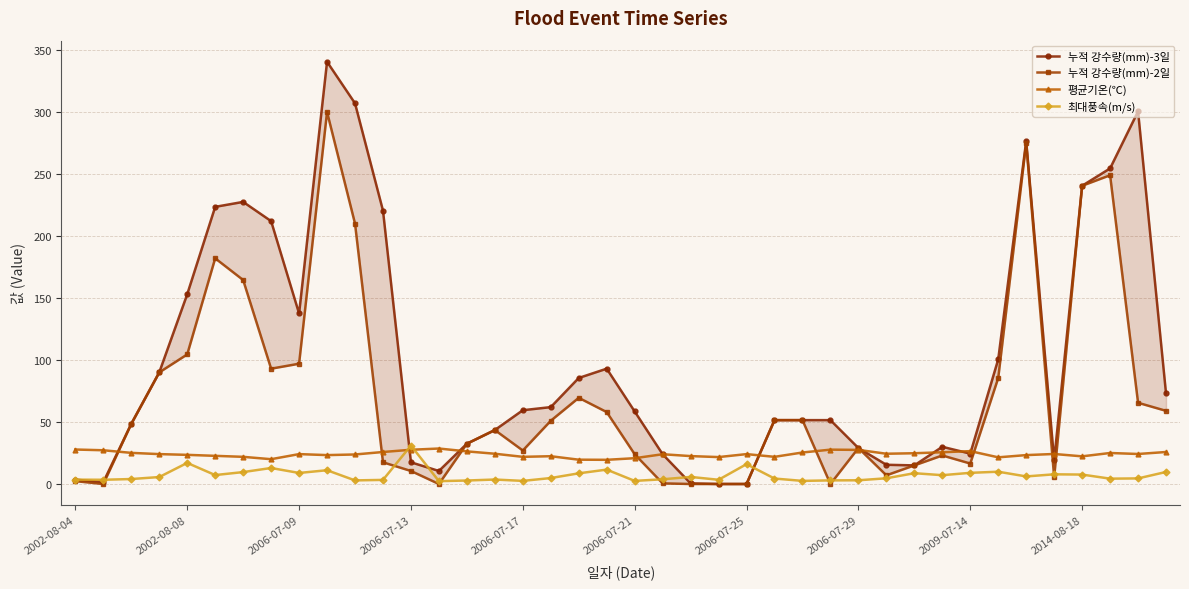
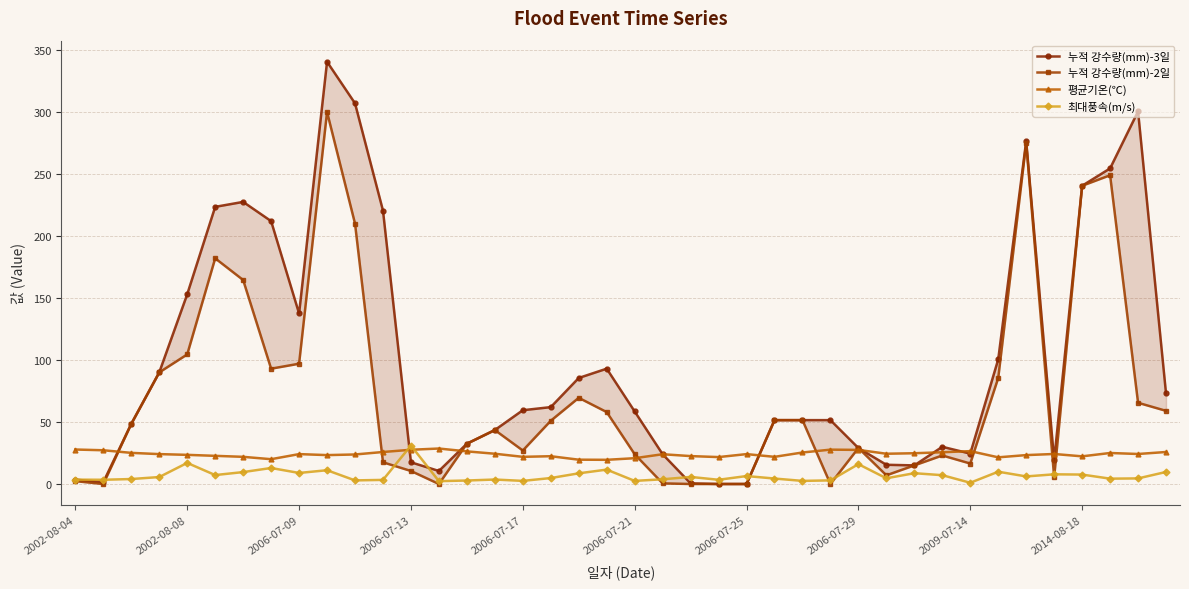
최대풍속(m/s), 2006-07-25: 16 -> 6
최대풍속(m/s), 2006-07-29: 3 -> 16
최대풍속(m/s), 2009-07-14: 9 -> 1
